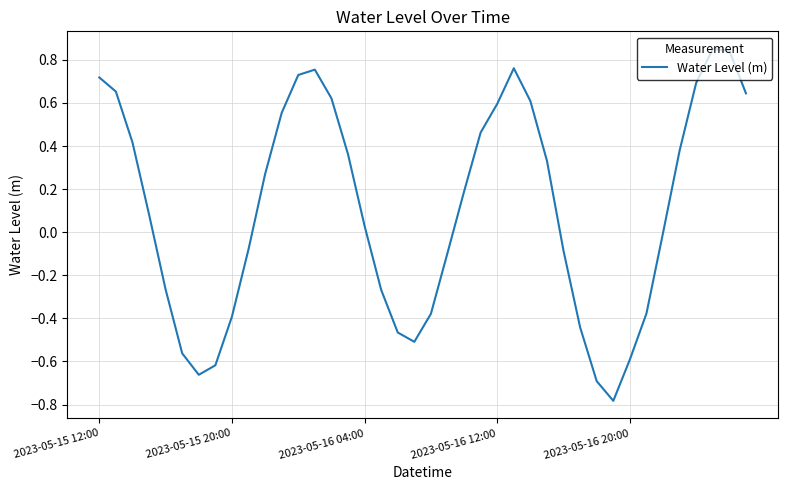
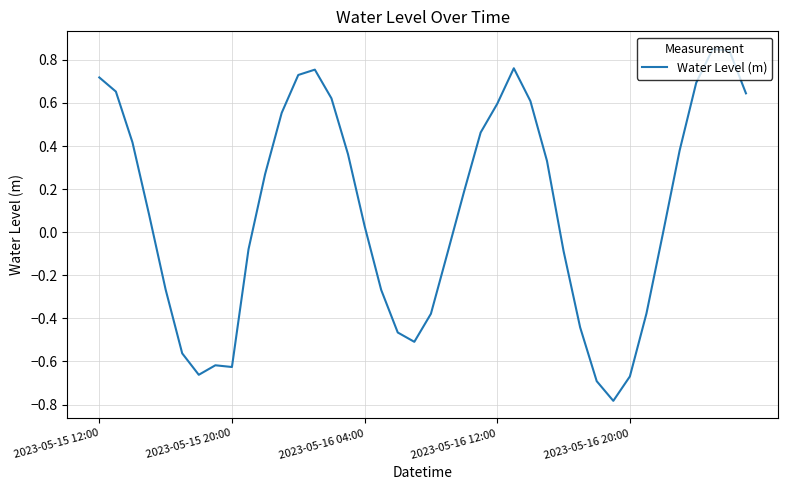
2023-05-15 20:00: -0.39 -> -0.63
2023-05-16 20:00: -0.59 -> -0.67
